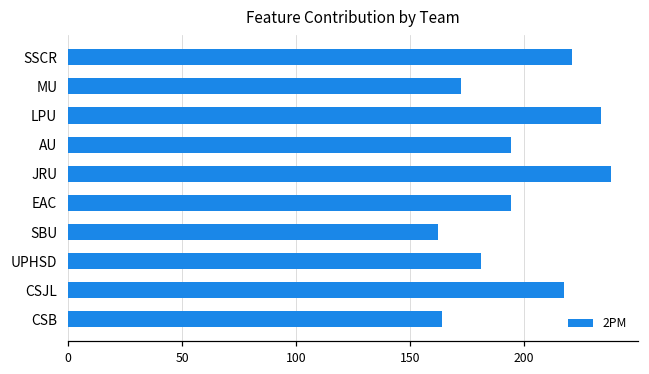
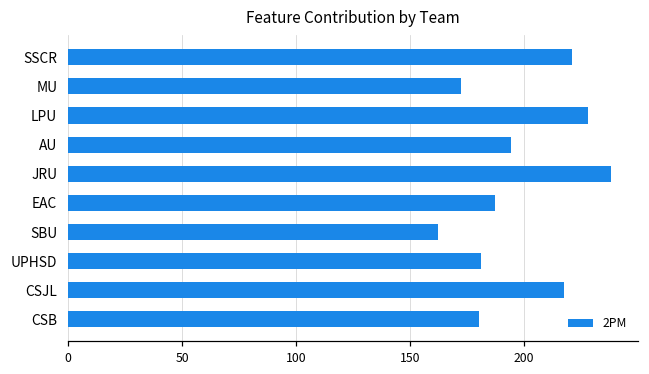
LPU: 234 -> 228
EAC: 194 -> 187
CSB: 164 -> 180
